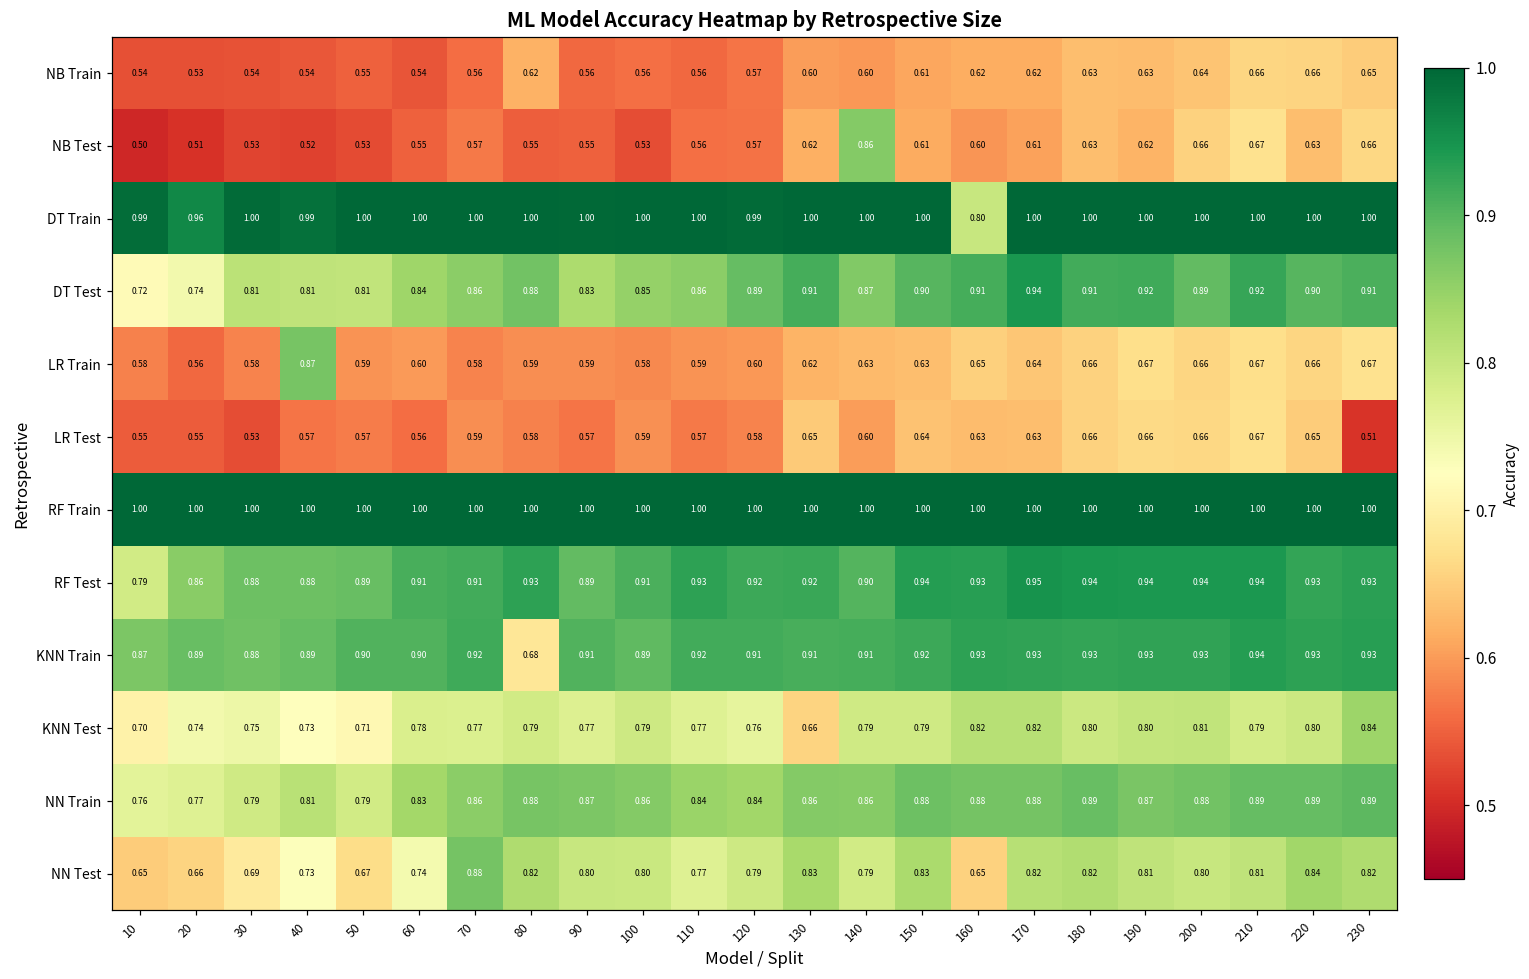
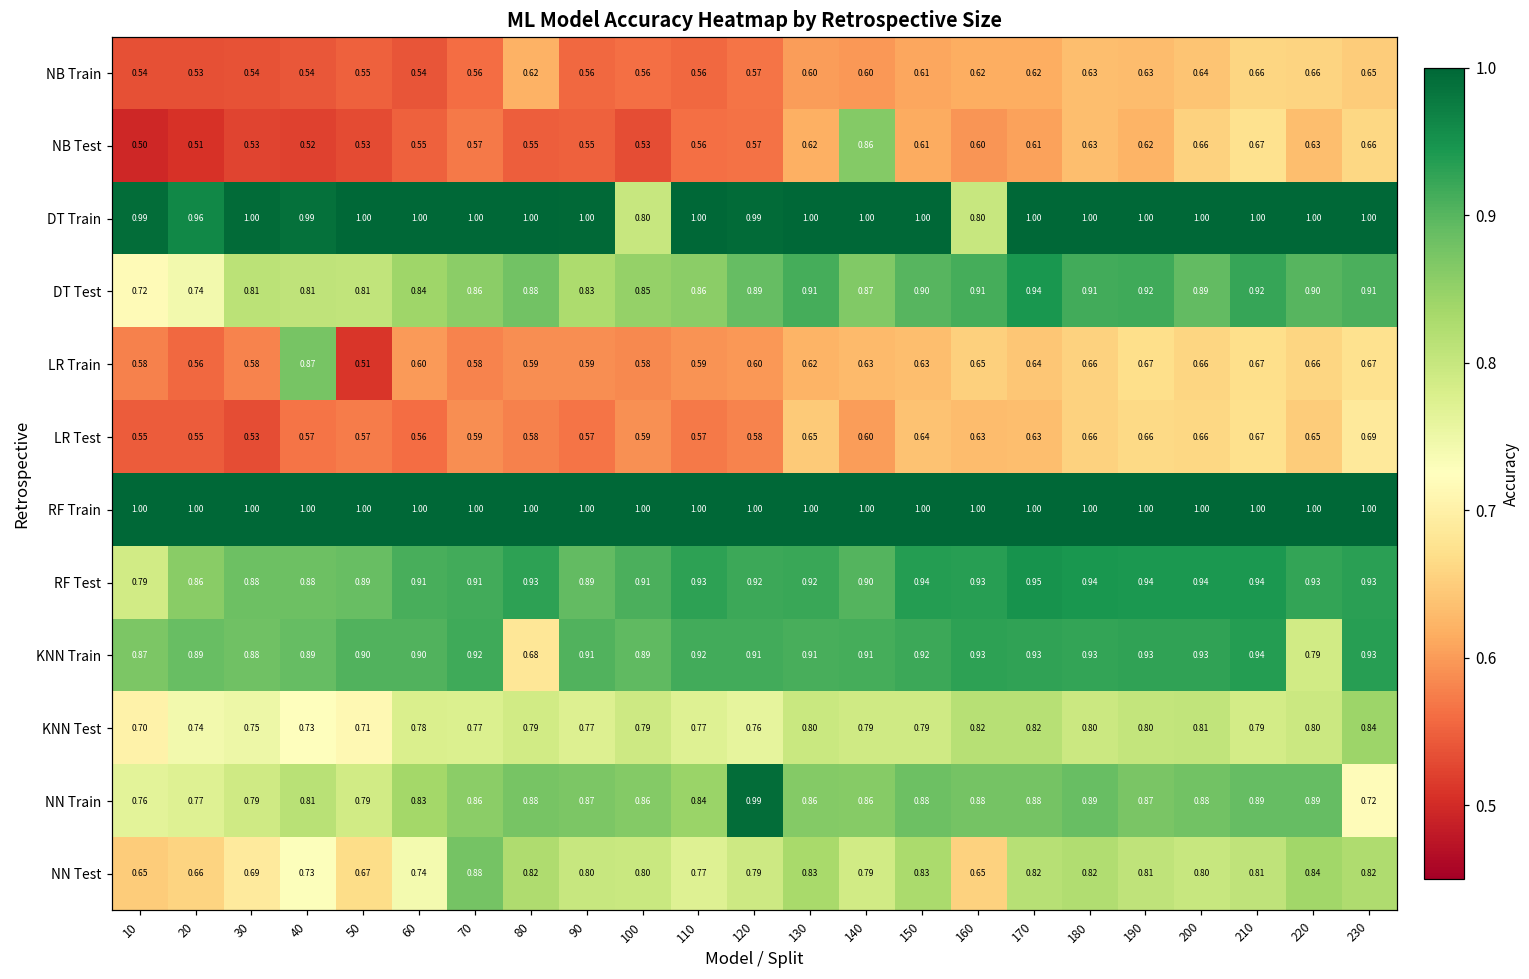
DT Train, 100: 1.00 -> 0.80
LR Train, 50: 0.59 -> 0.51
LR Test, 230: 0.51 -> 0.69
KNN Train, 220: 0.93 -> 0.79
KNN Test, 130: 0.66 -> 0.80
NN Train, 120: 0.84 -> 0.99
NN Train, 230: 0.89 -> 0.72
